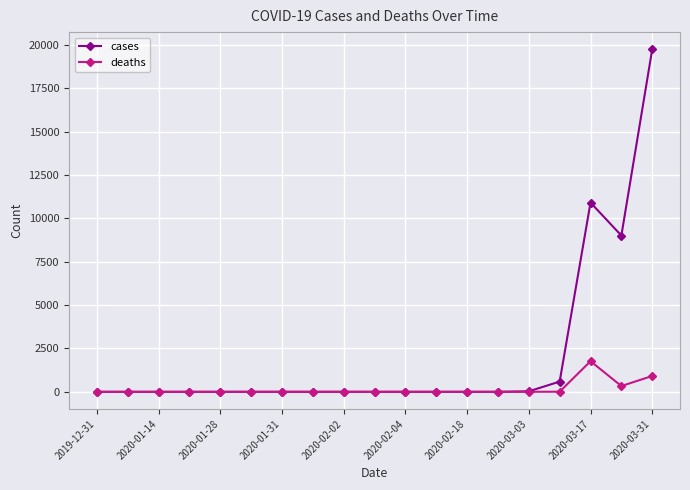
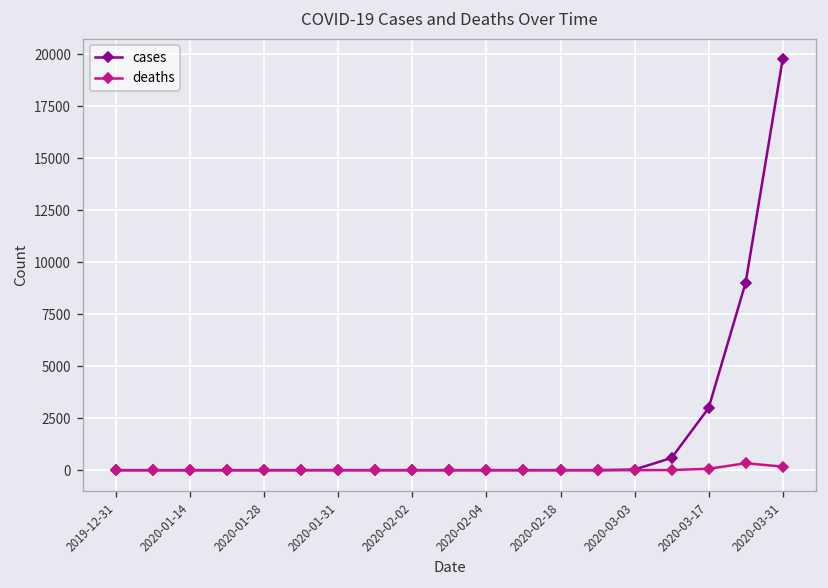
cases, 2020-03-17: 10900 -> 3000
deaths, 2020-03-17: 1800 -> 100
deaths, 2020-03-31: 900 -> 200
